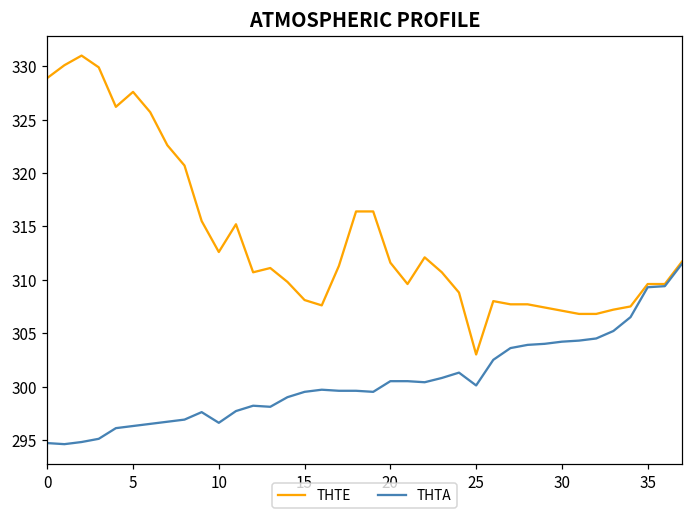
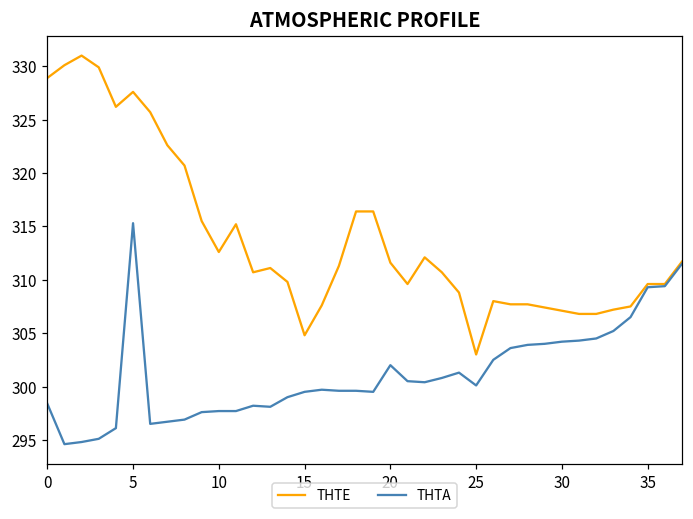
THTA, 0: 295 -> 298
THTA, 5: 296 -> 315
THTA, 10: 297 -> 298
THTE, 15: 308 -> 305
THTA, 20: 301 -> 302
